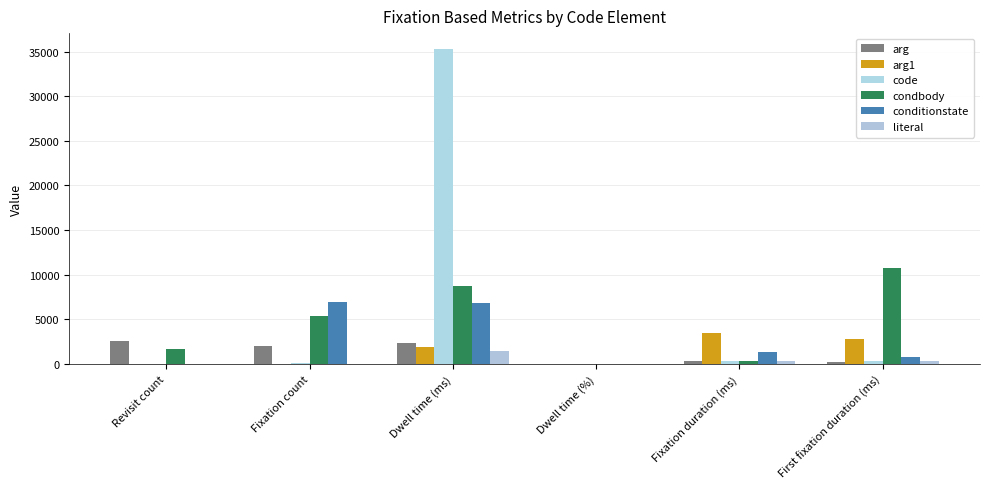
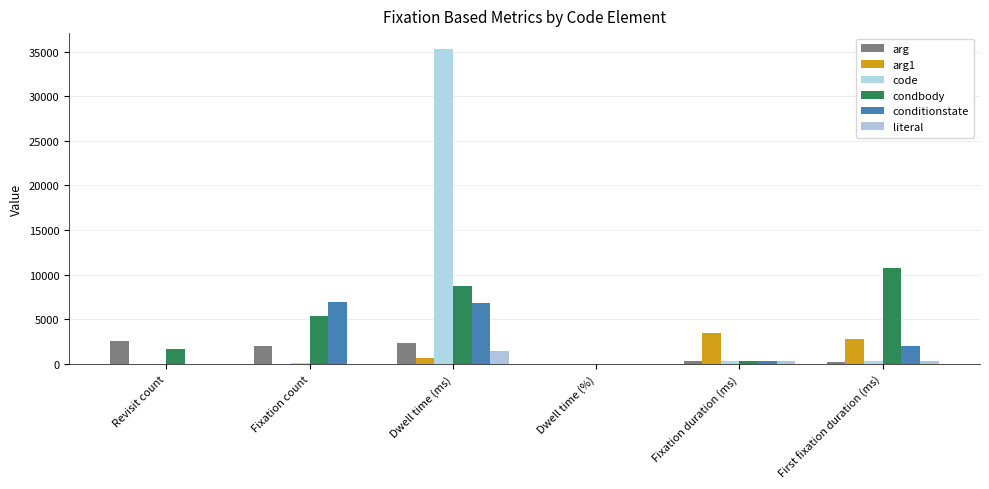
arg1, Dwell time (ms): 2000 -> 1000
conditionstate, Fixation duration (ms): 1000 -> 0
conditionstate, First fixation duration (ms): 1000 -> 2000
